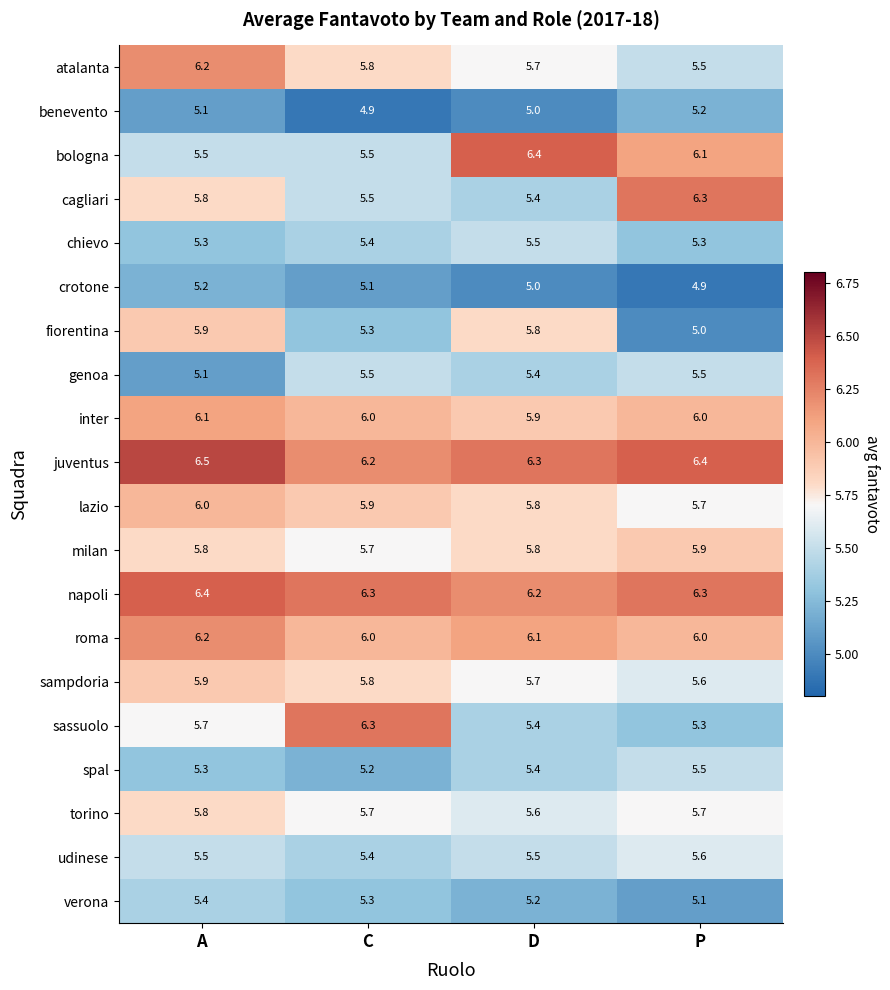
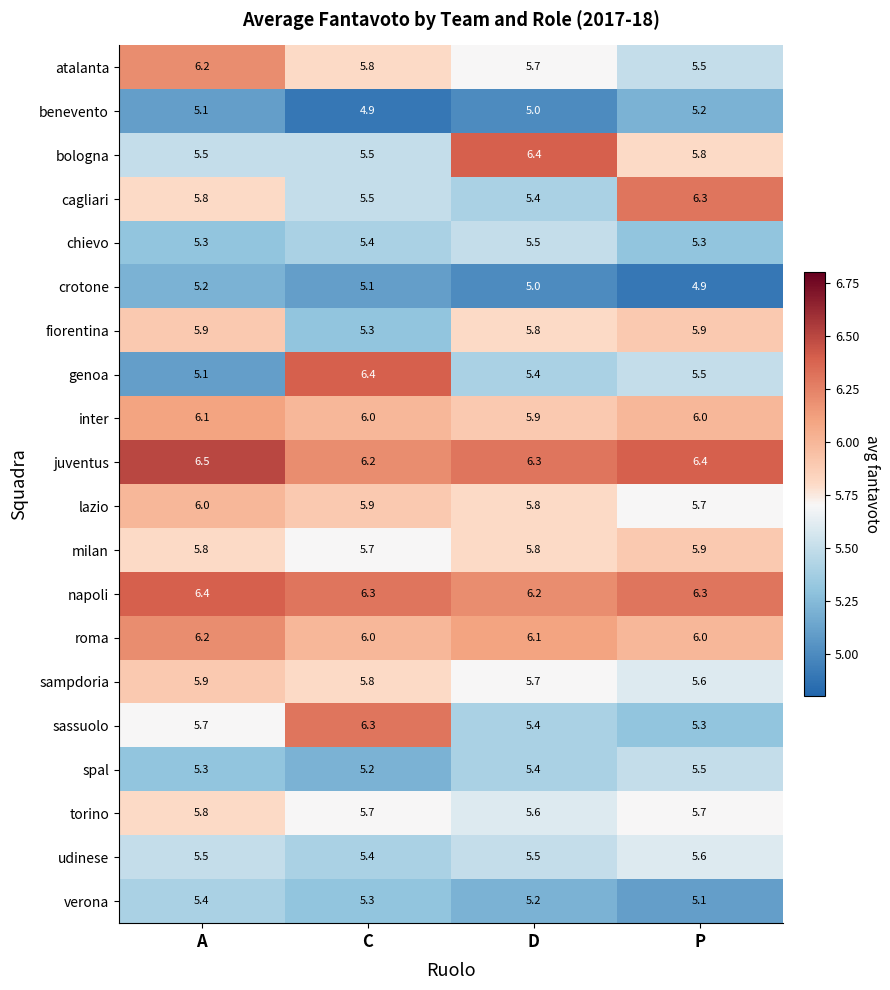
bologna, P: 6.1 -> 5.8
fiorentina, P: 5.0 -> 5.9
genoa, C: 5.5 -> 6.4
